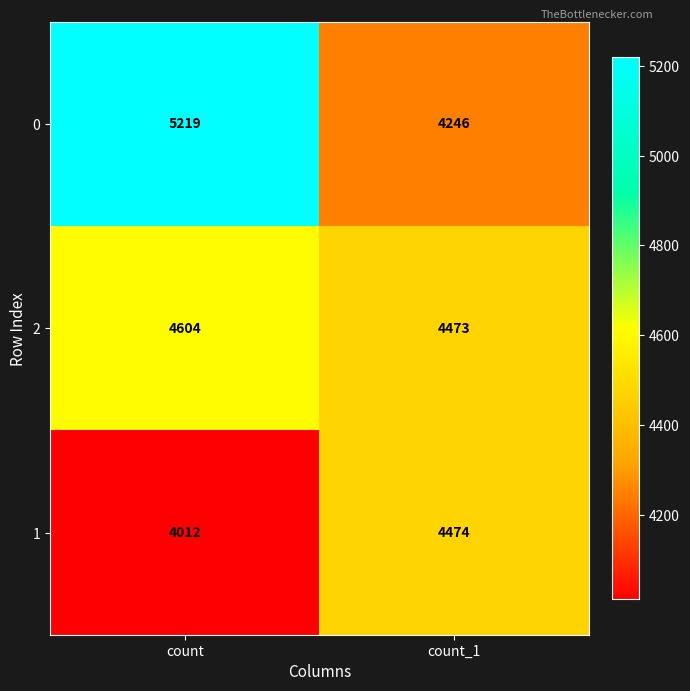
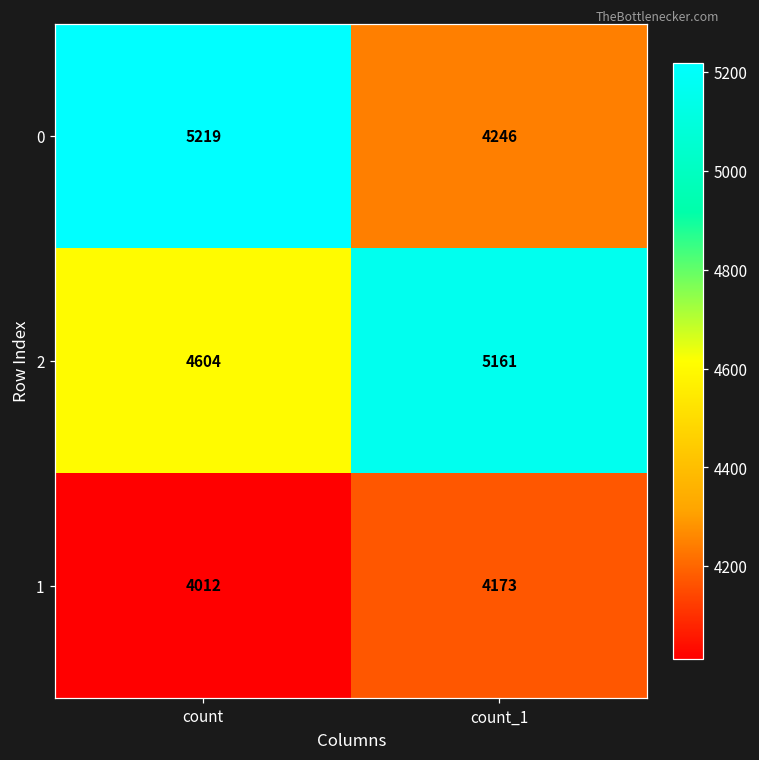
2, count_1: 4473 -> 5161
1, count_1: 4474 -> 4173
